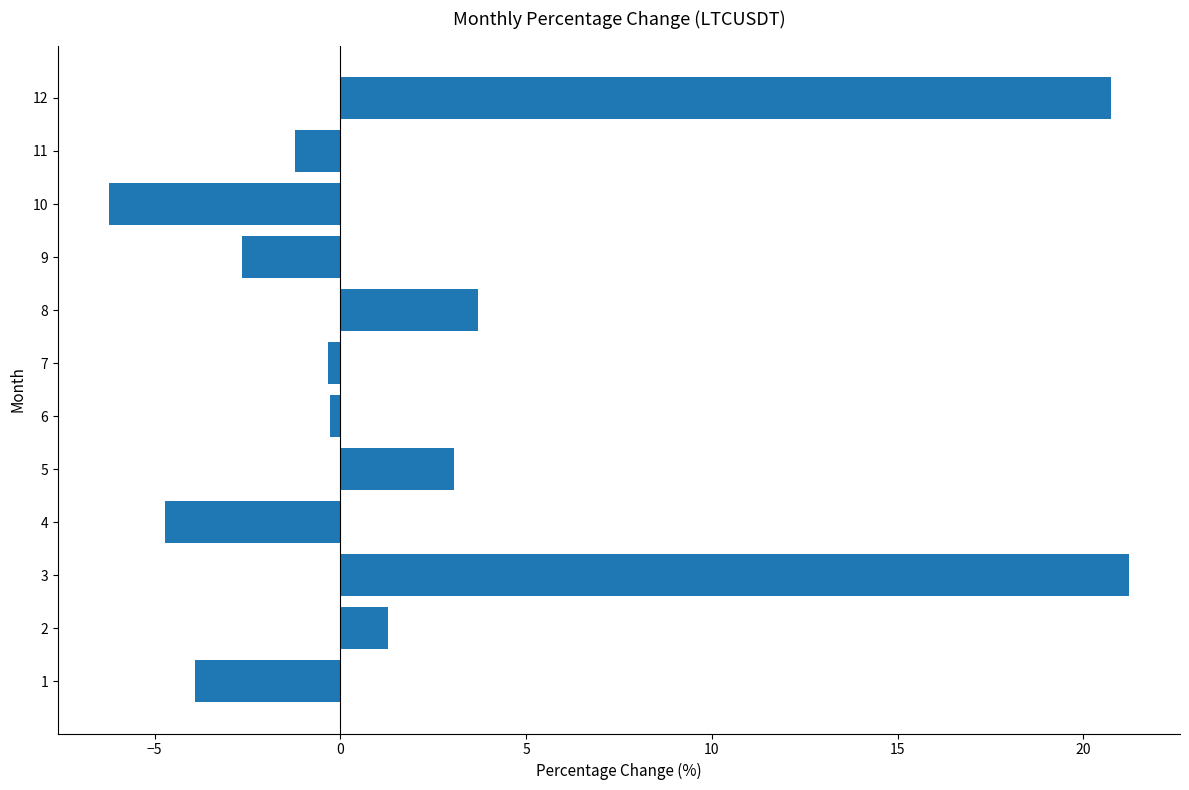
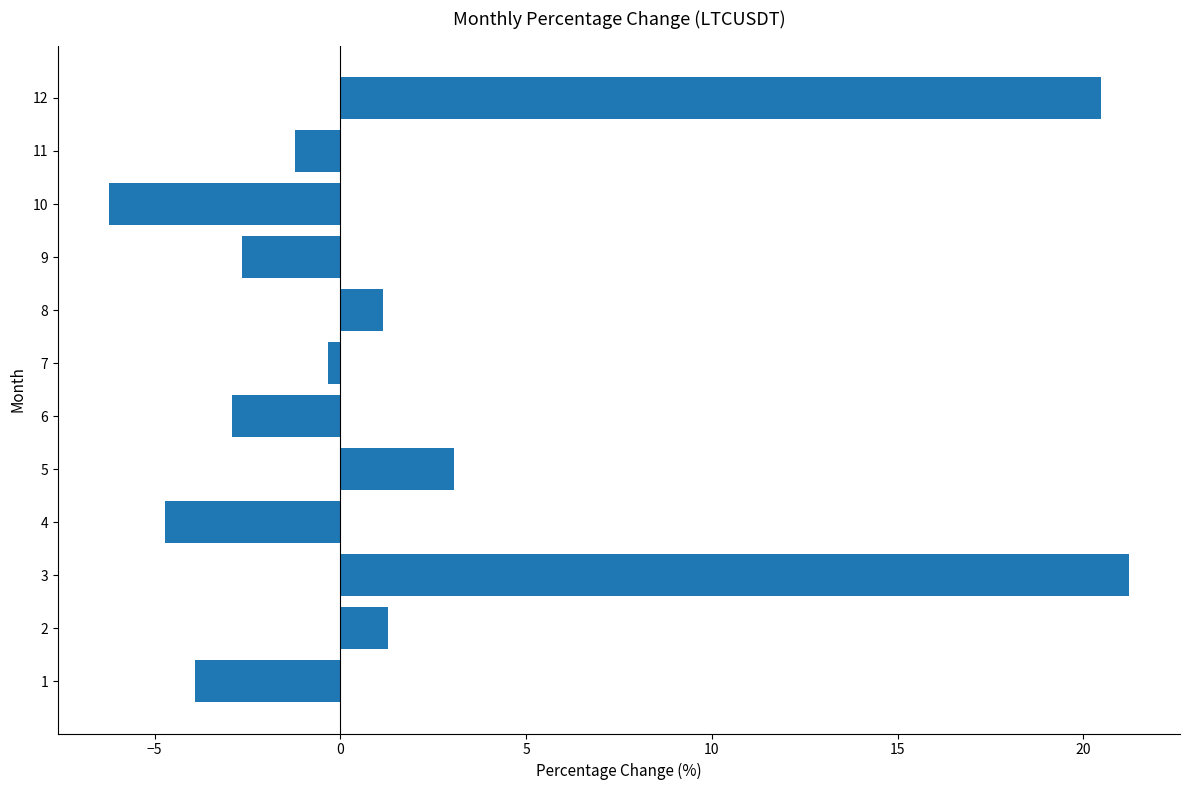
12: 20.7 -> 20.5
8: 3.7 -> 1.1
6: -0.3 -> -2.9
